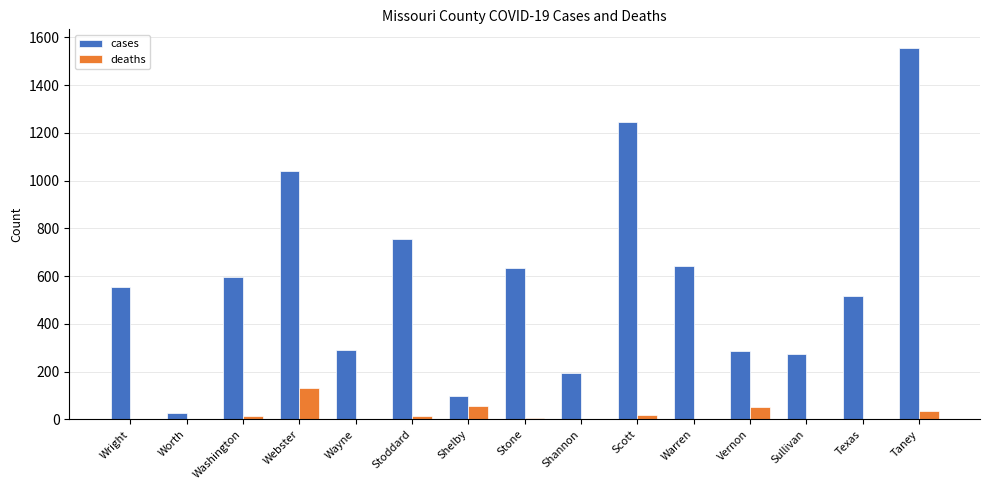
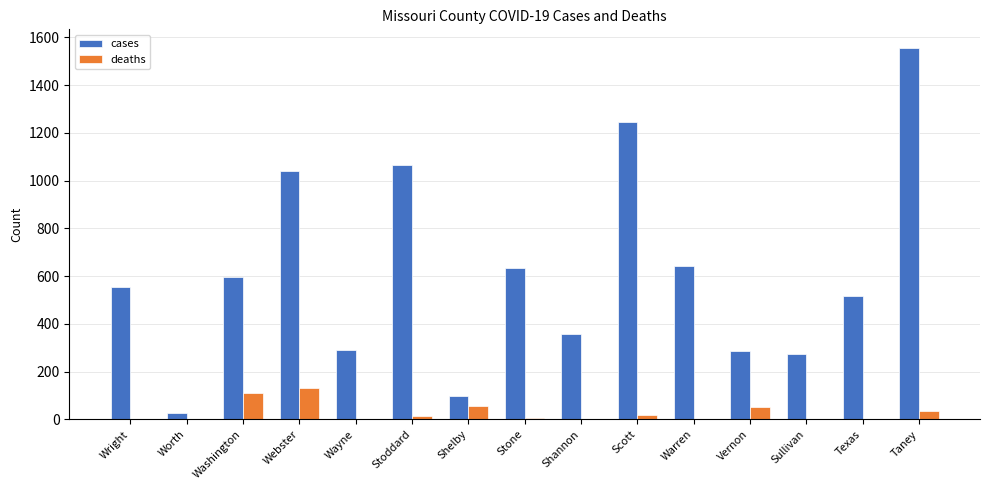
deaths, Washington: 10 -> 110
cases, Stoddard: 750 -> 1060
cases, Shannon: 200 -> 360
